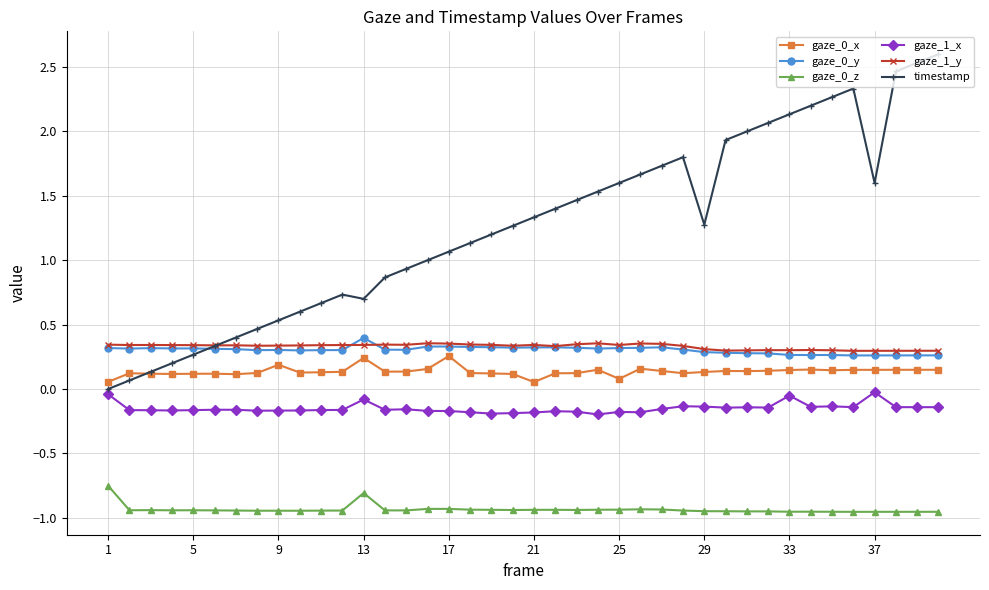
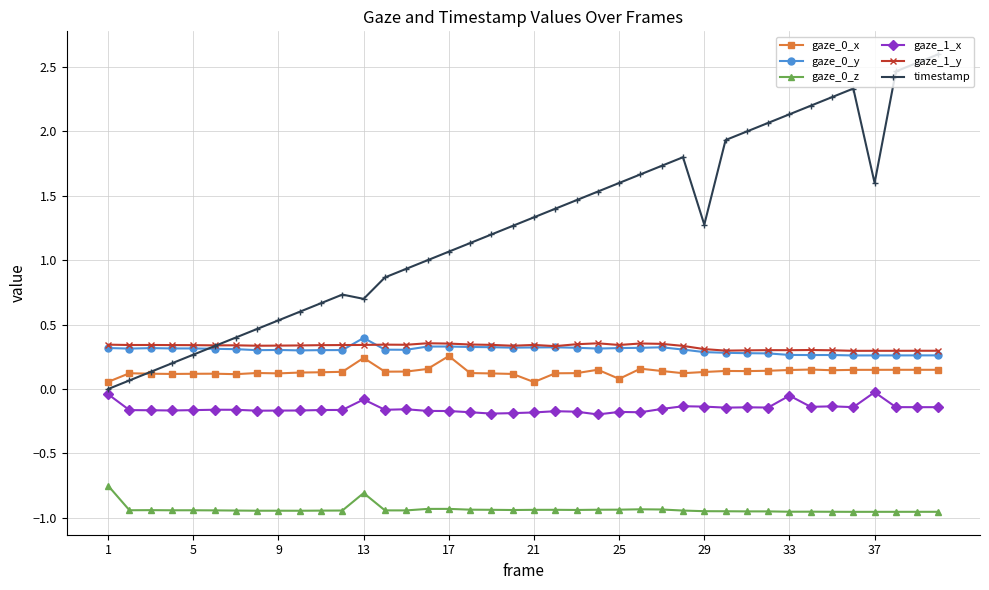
gaze_0_x, 9: 0.19 -> 0.12
